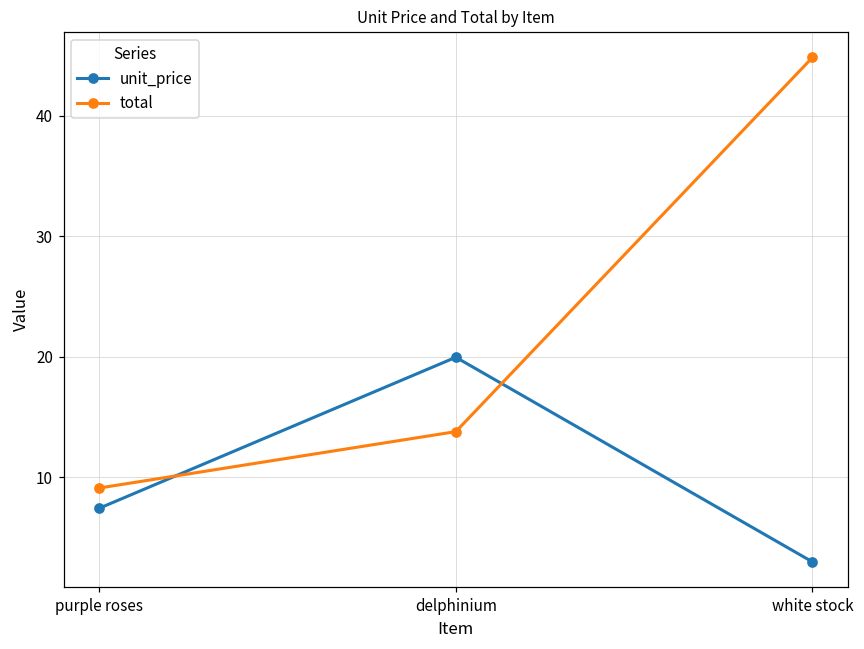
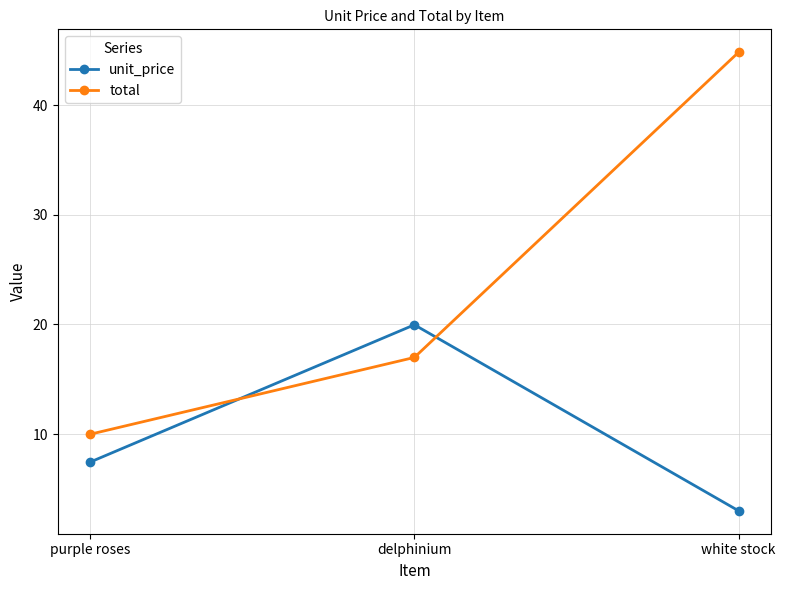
total, purple roses: 9.1 -> 10.0
total, delphinium: 13.8 -> 17.0
